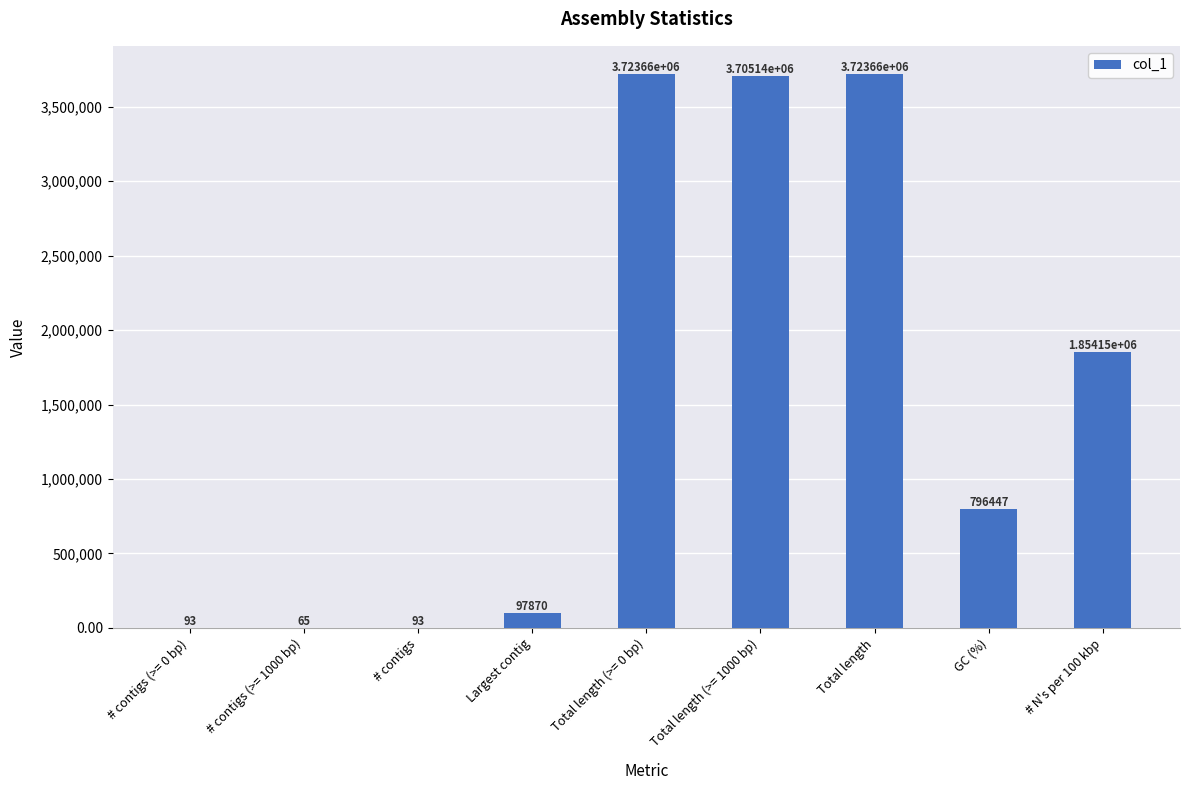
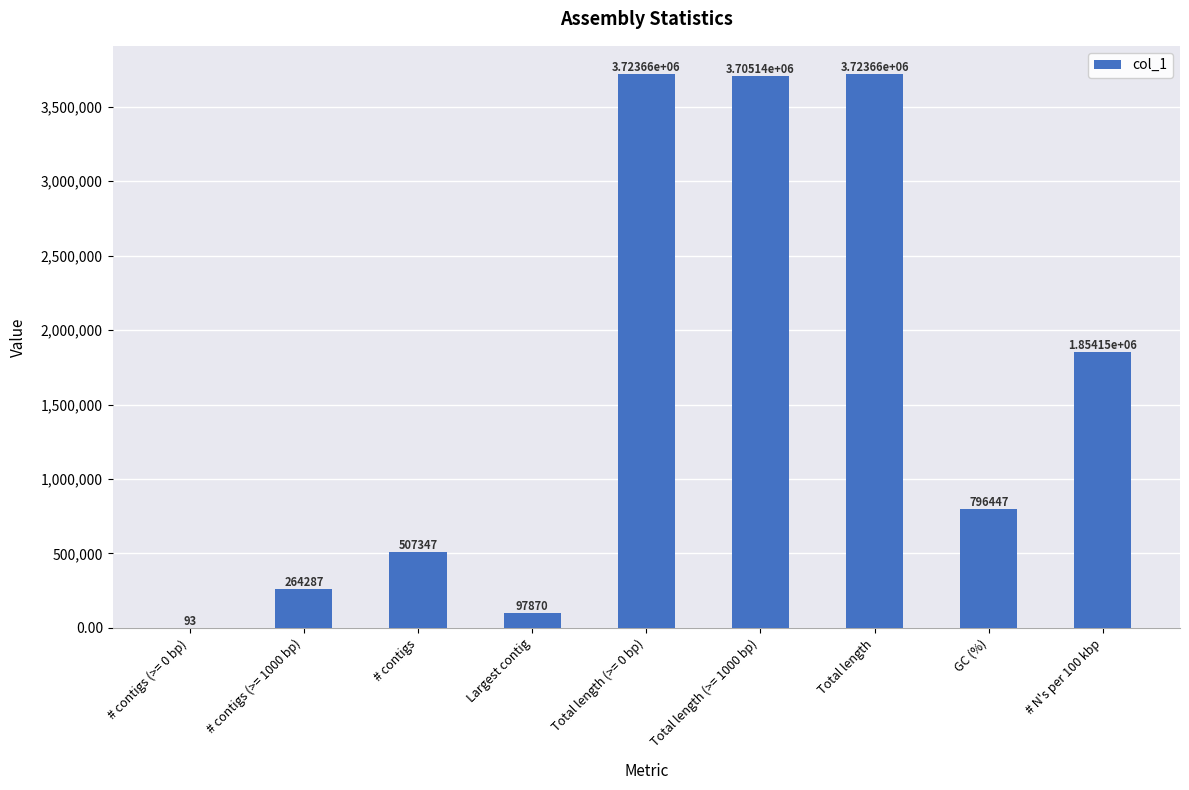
# contigs (>= 1000 bp): 65 -> 264287
# contigs: 93 -> 507347
